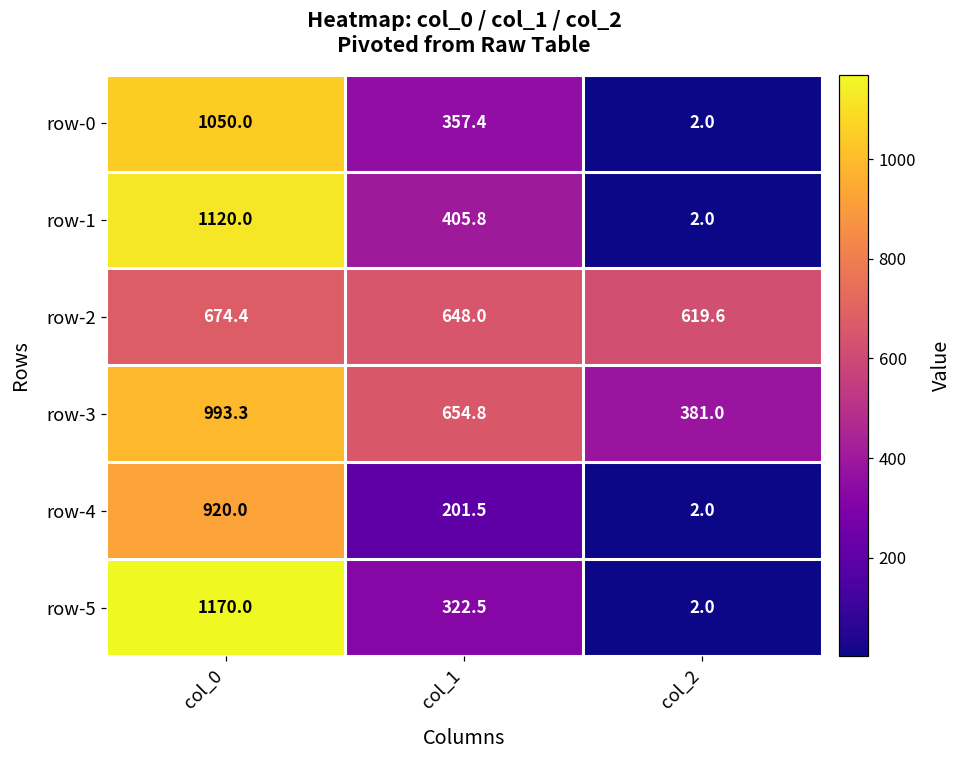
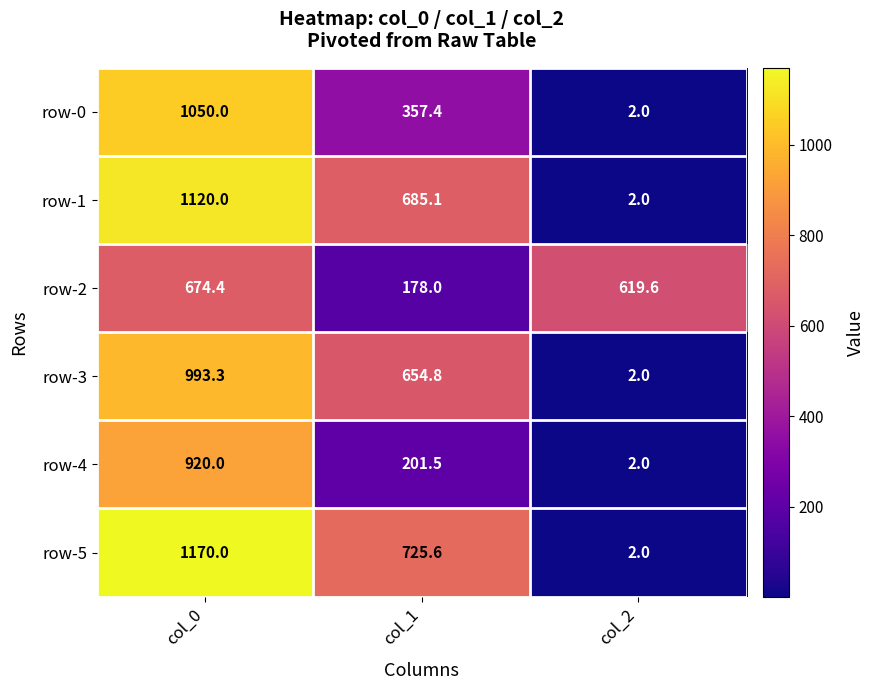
row-1, col_1: 405.8 -> 685.1
row-2, col_1: 648.0 -> 178.0
row-3, col_2: 381.0 -> 2.0
row-5, col_1: 322.5 -> 725.6
